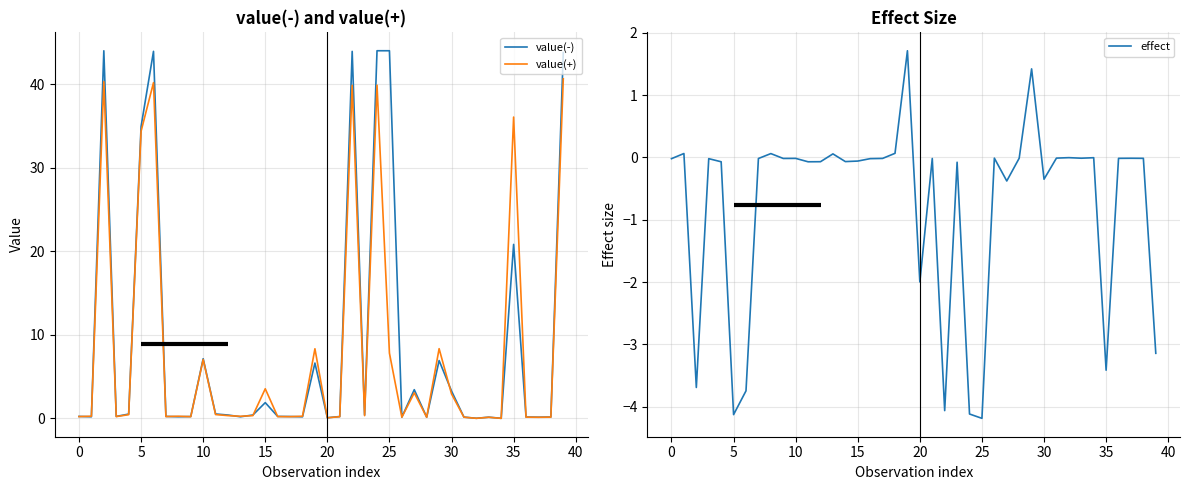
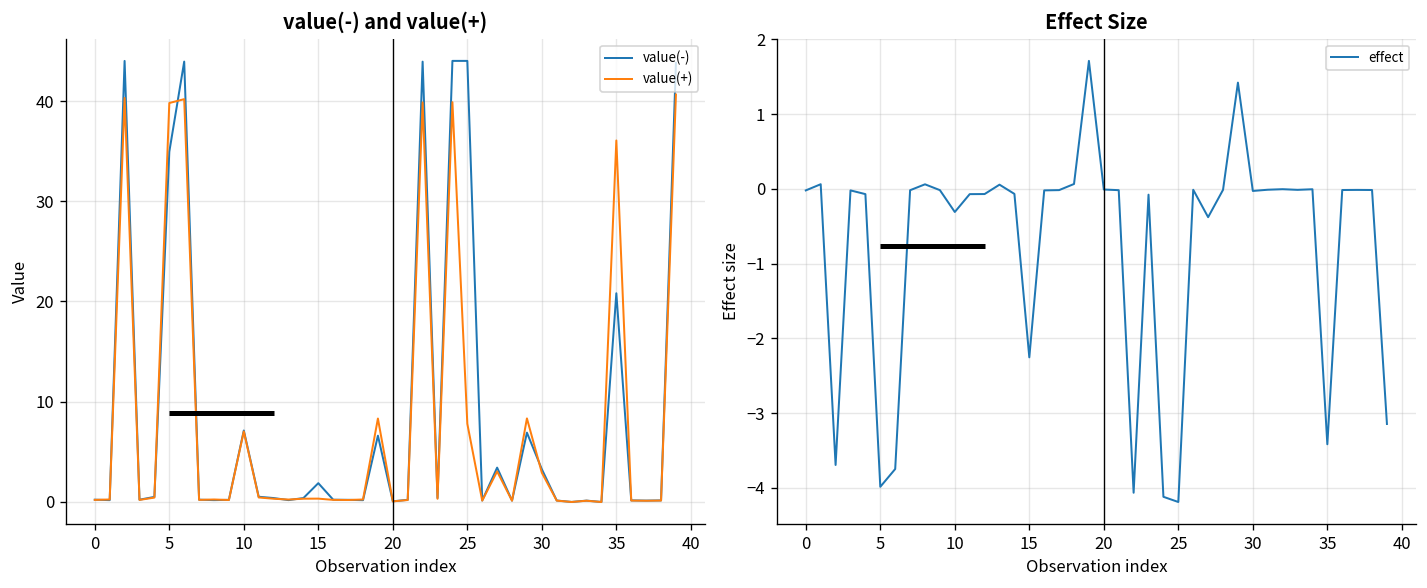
value(-) and value(+), value(+), 5: 34 -> 40
value(-) and value(+), value(+), 15: 4 -> 0
Effect Size, 5: -4.1 -> -4.0
Effect Size, 10: 0.0 -> -0.3
Effect Size, 15: -0.1 -> -2.3
Effect Size, 20: -2.0 -> 0.0
Effect Size, 30: -0.3 -> 0.0
